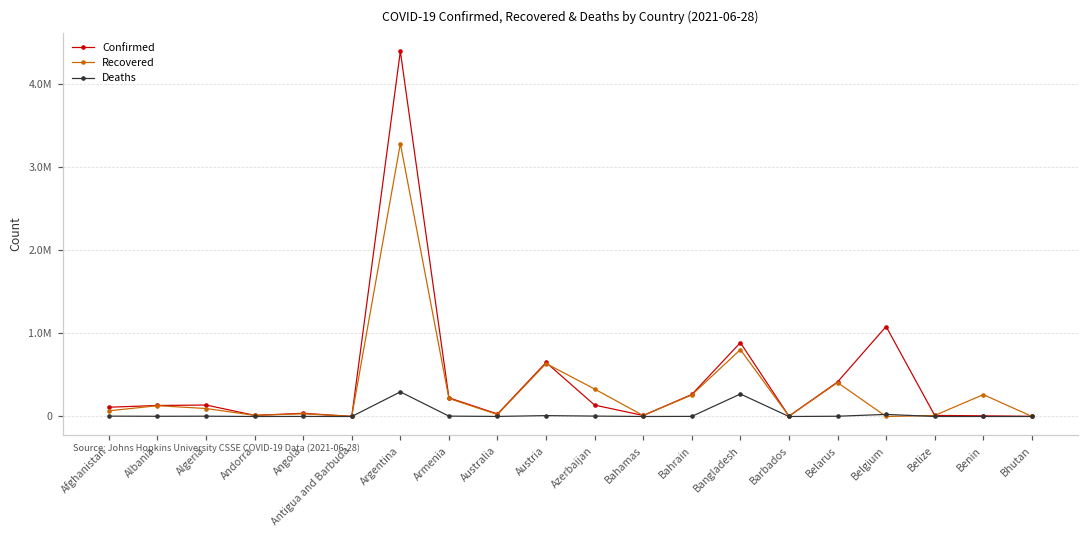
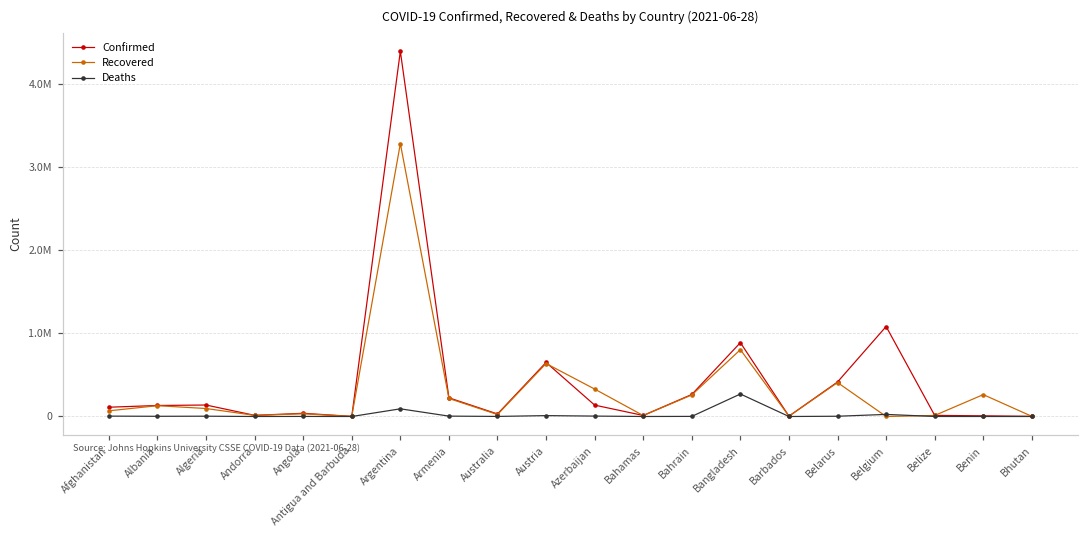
Deaths, Argentina: 300000 -> 100000
